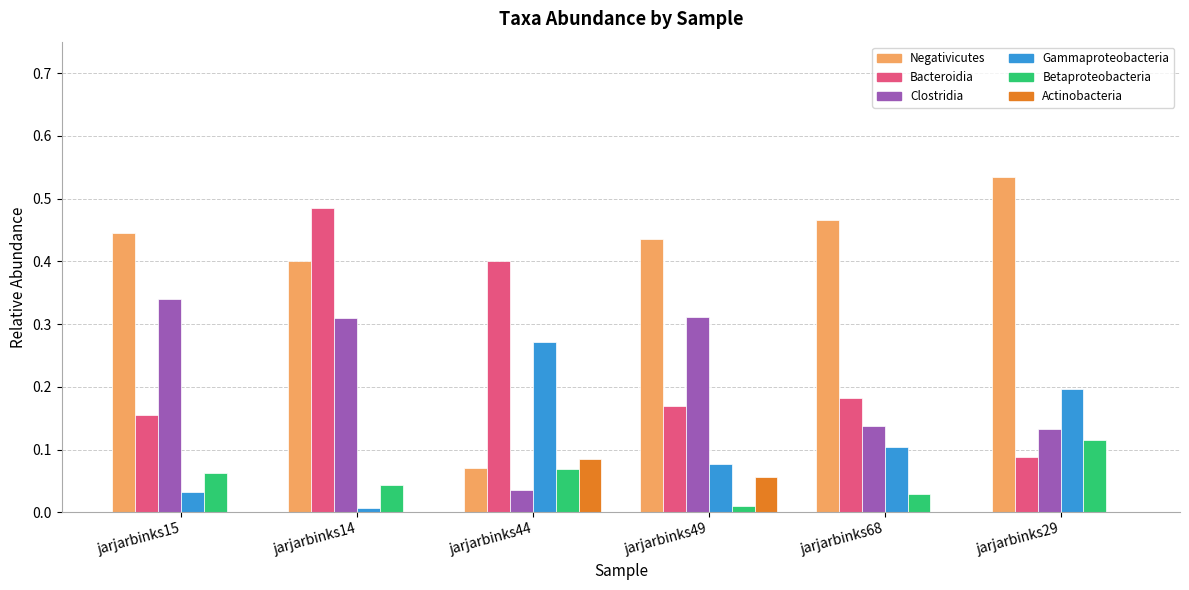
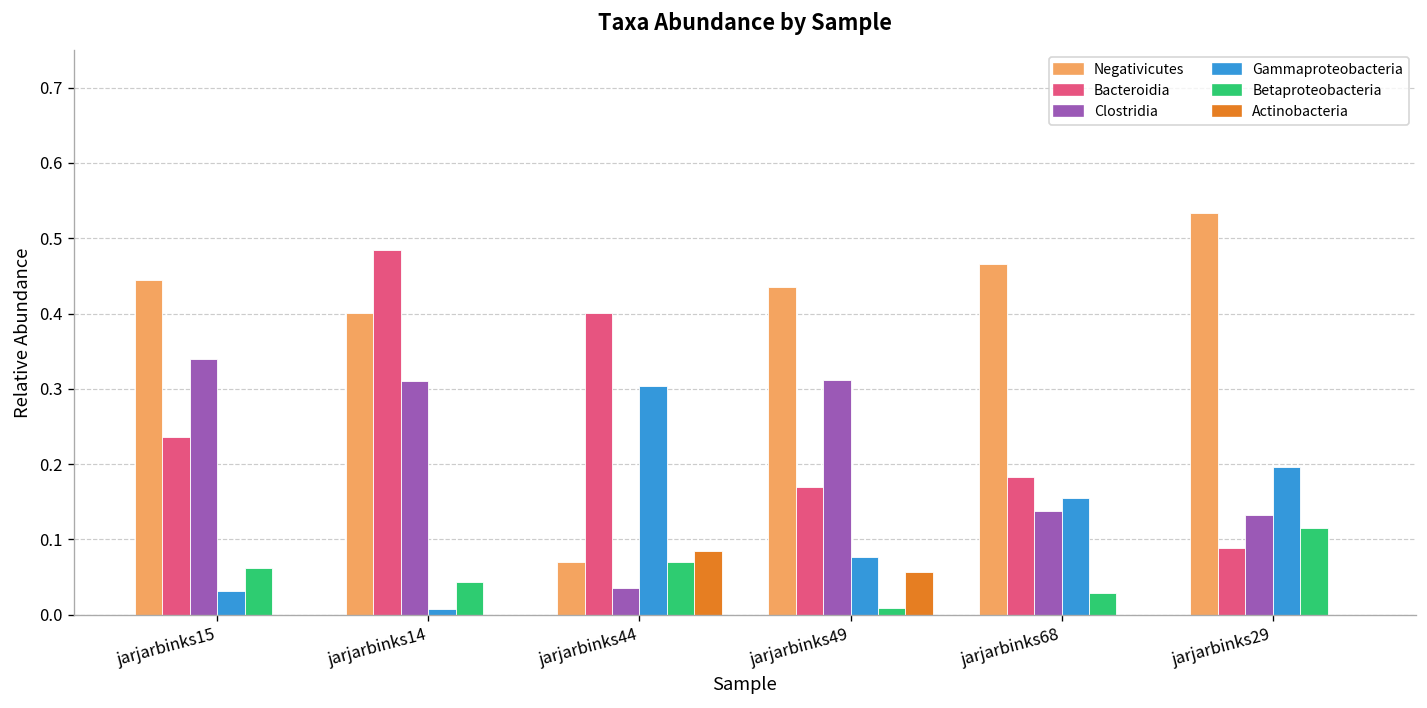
Bacteroidia, jarjarbinks15: 0.15 -> 0.24
Gammaproteobacteria, jarjarbinks44: 0.27 -> 0.30
Gammaproteobacteria, jarjarbinks68: 0.10 -> 0.16
